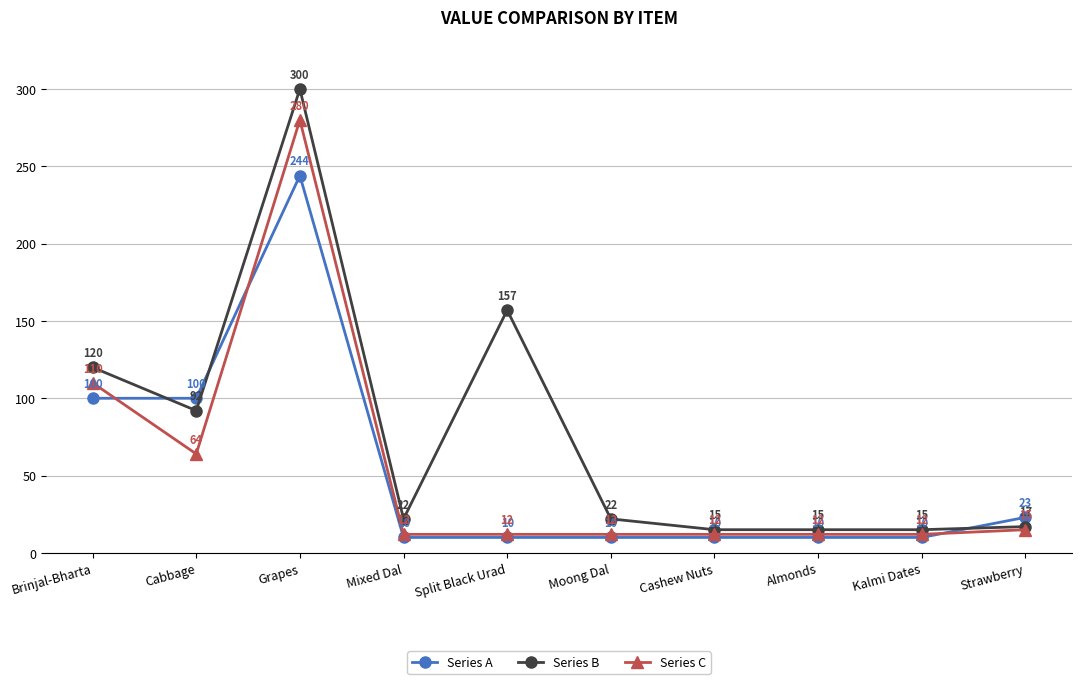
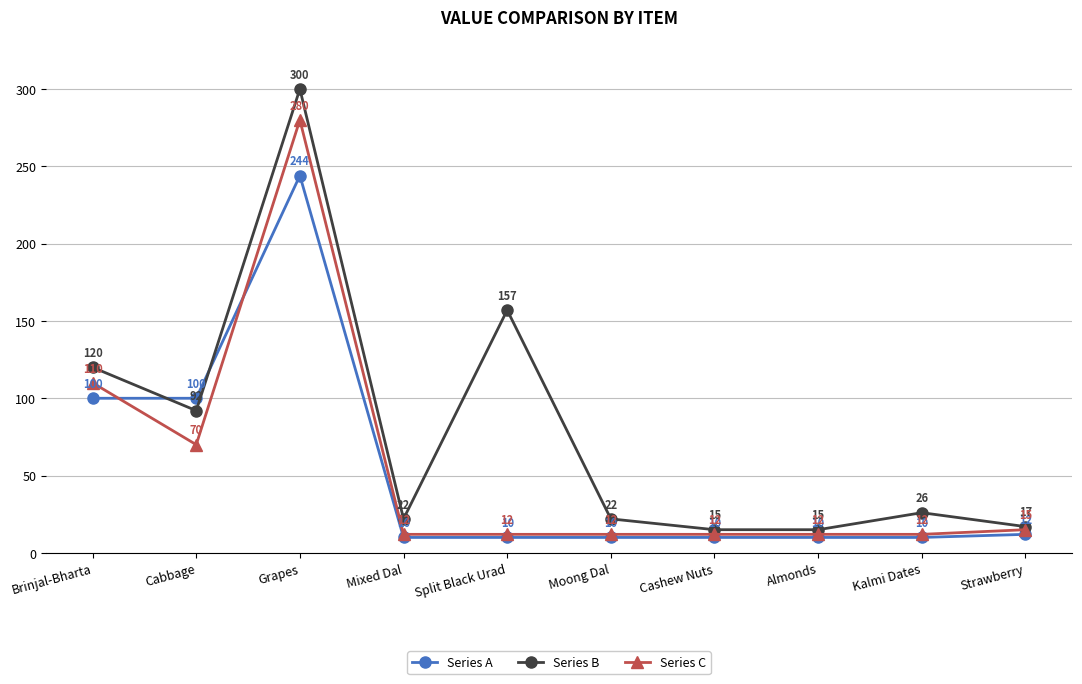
Series C, Cabbage: 64 -> 70
Series B, Kalmi Dates: 15 -> 26
Series A, Strawberry: 23 -> 12
